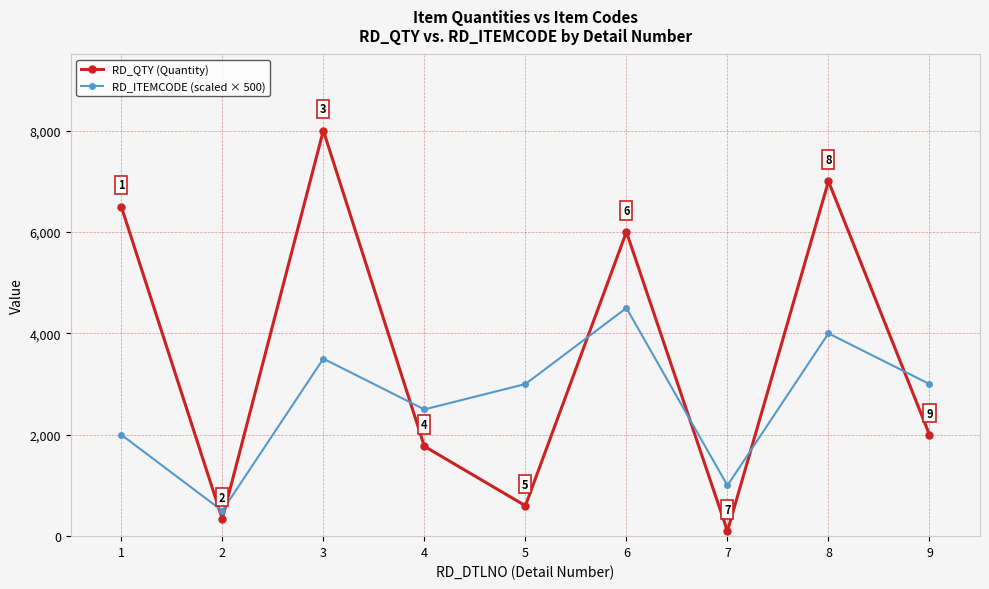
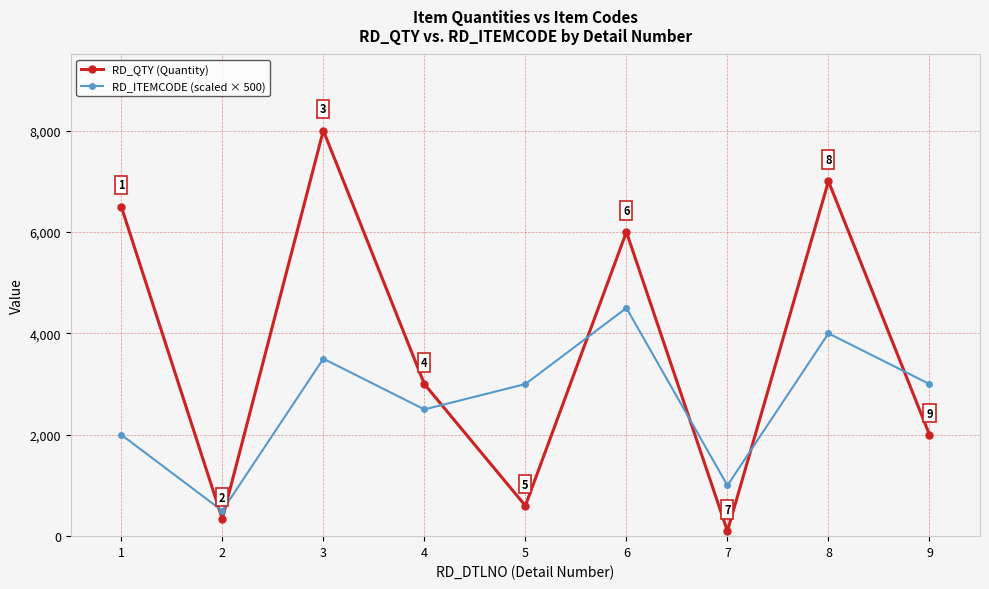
RD_QTY (Quantity), 4: 1,800 -> 3,000
